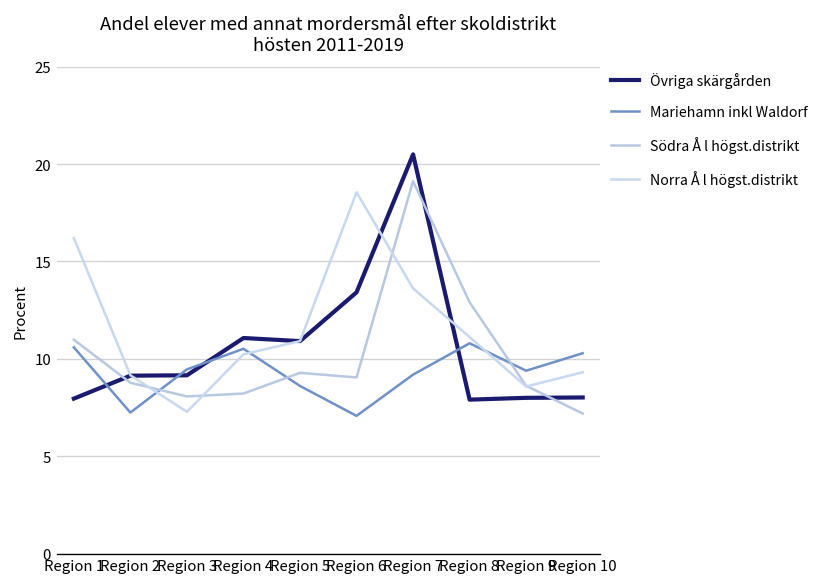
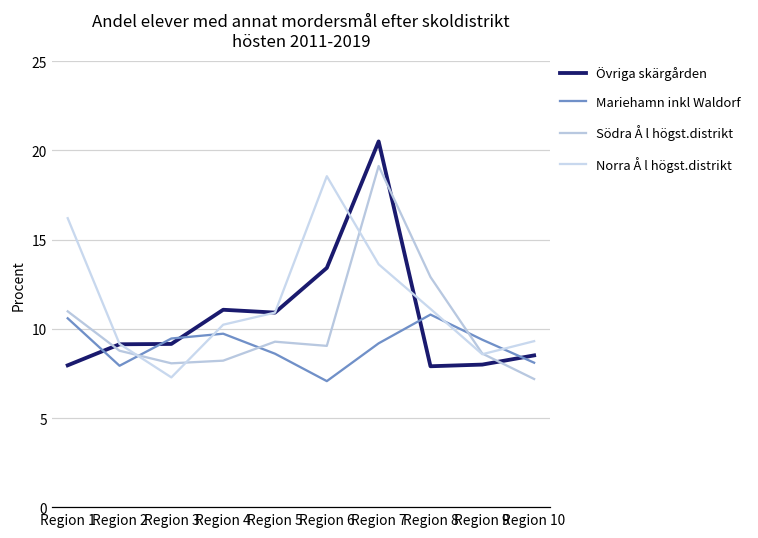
Mariehamn inkl Waldorf, Region 2: 7.2 -> 7.9
Mariehamn inkl Waldorf, Region 4: 10.5 -> 9.7
Övriga skärgården, Region 10: 8.0 -> 8.5
Mariehamn inkl Waldorf, Region 10: 10.3 -> 8.1
